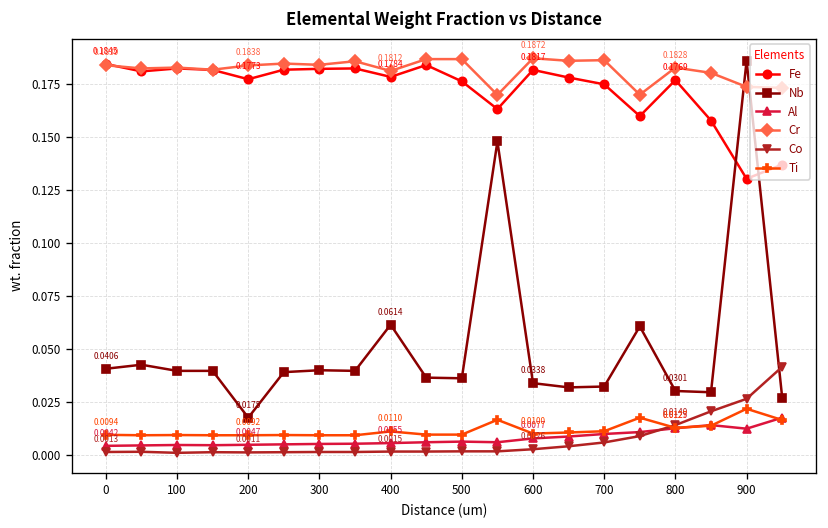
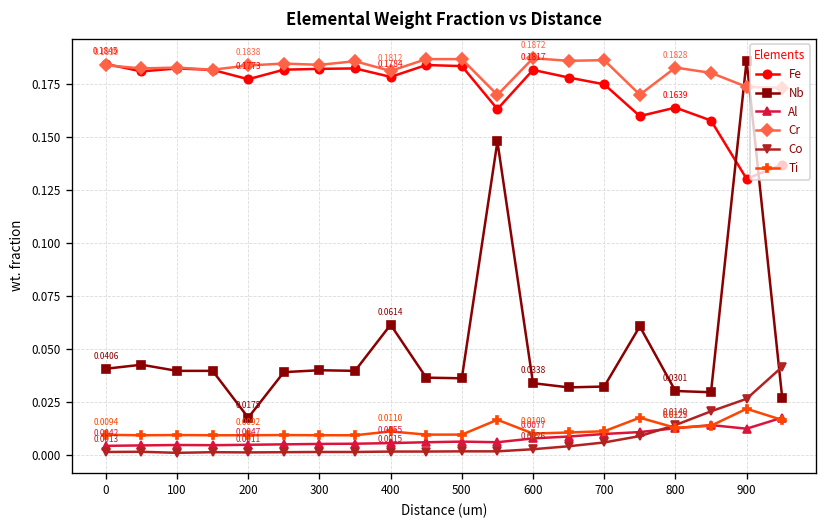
Fe, 500: 0.176 -> 0.184
Fe, 800: 0.1769 -> 0.1639
